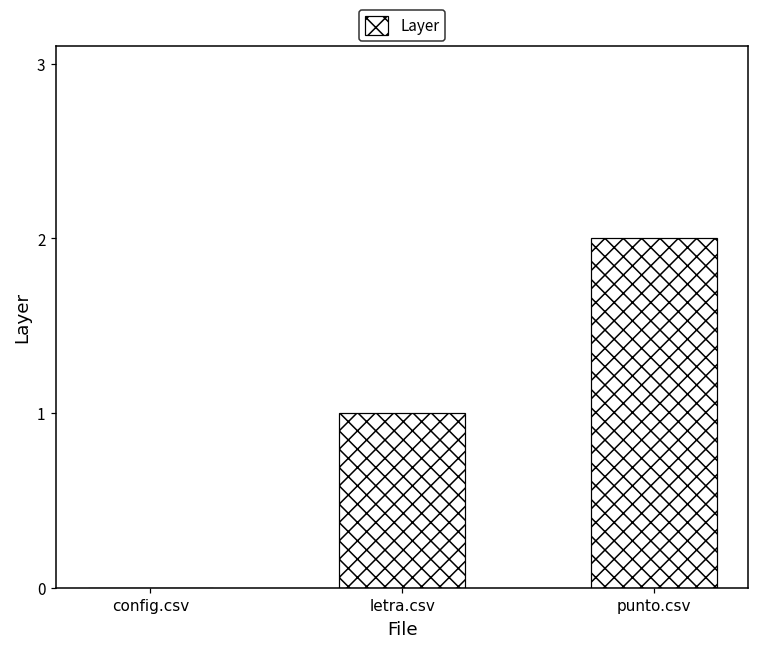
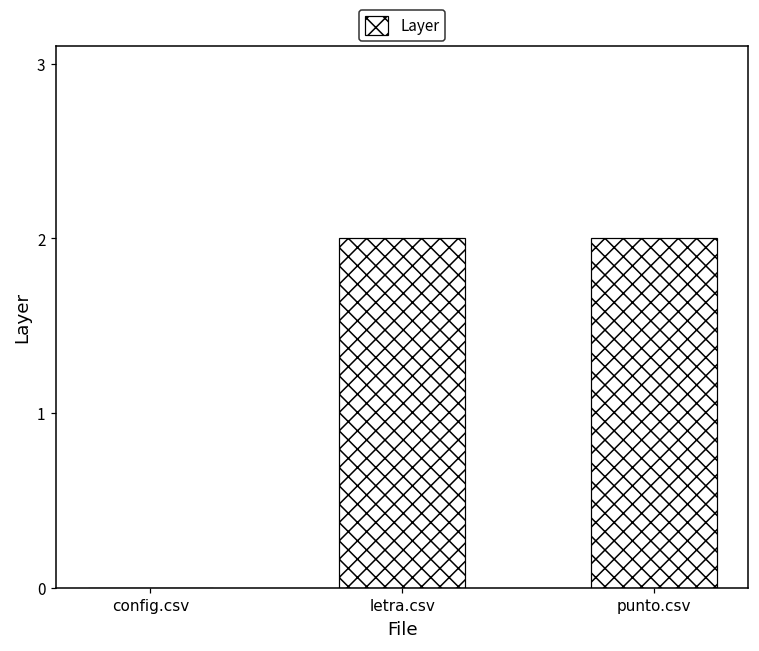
letra.csv: 1 -> 2
